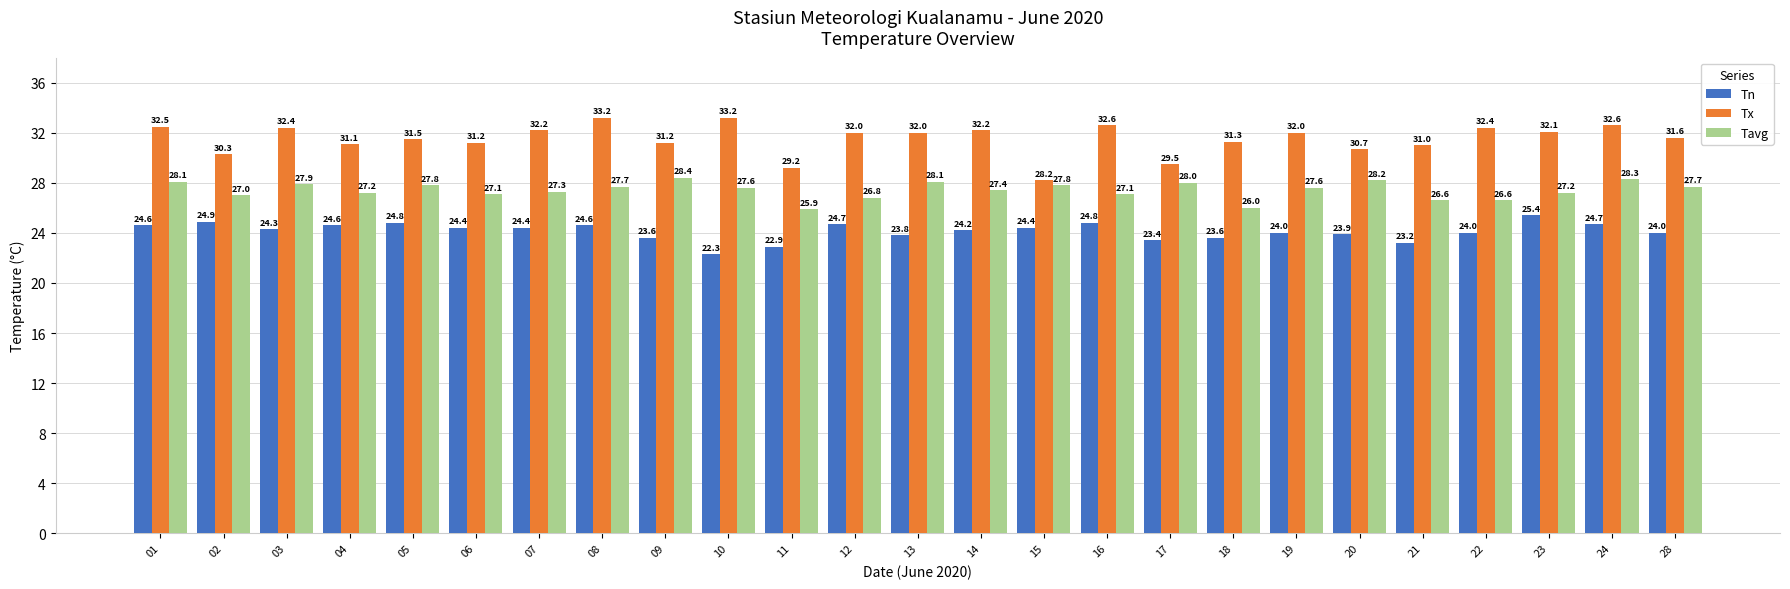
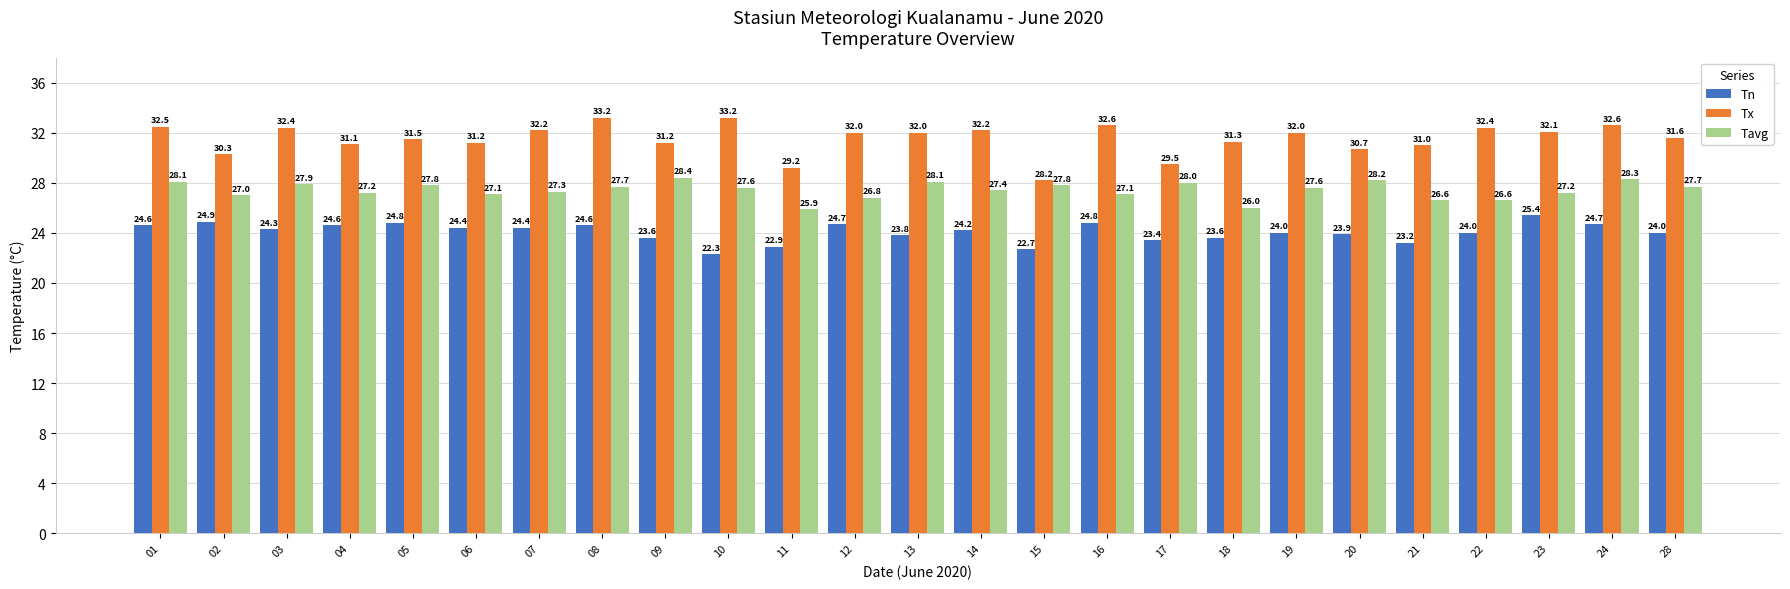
Tn, 15: 24.4 -> 22.7
